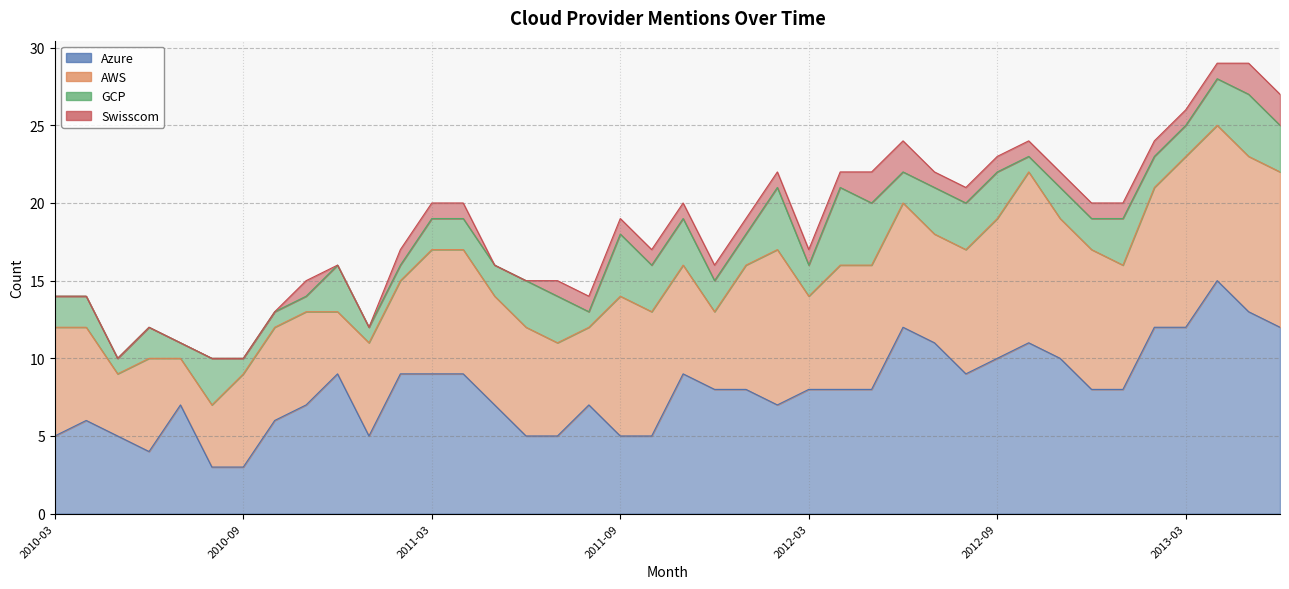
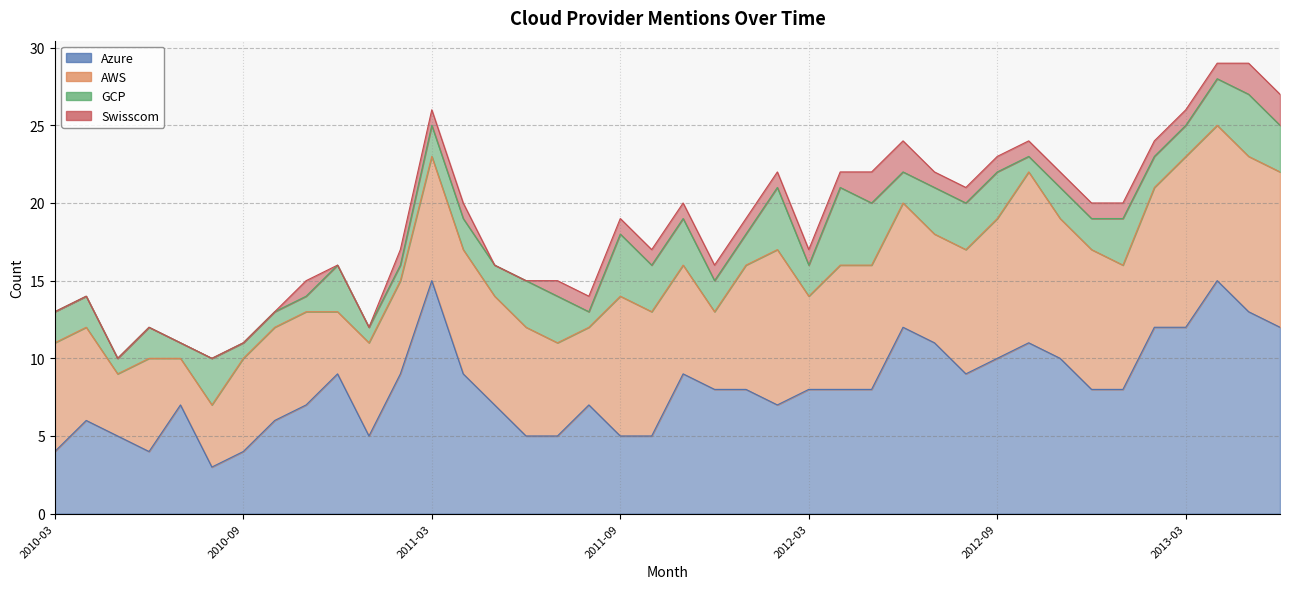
Azure, 2010-03: 5 -> 4
Azure, 2010-09: 3 -> 4
Azure, 2011-03: 9 -> 15
